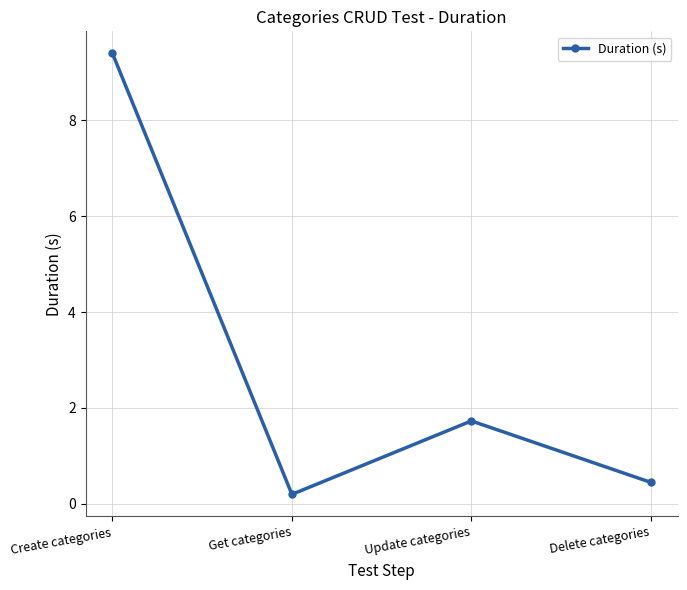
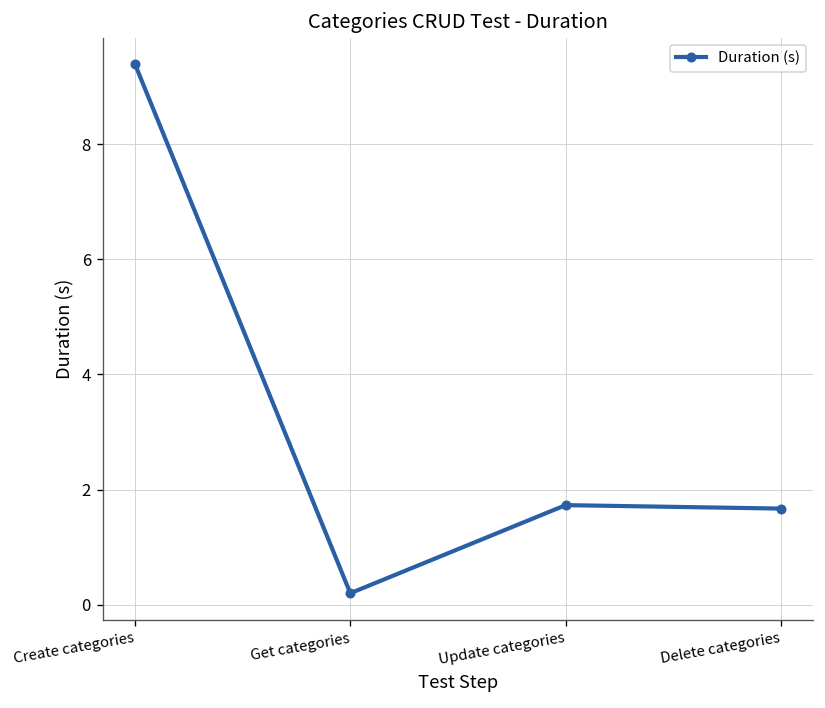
Delete categories: 0.5 -> 1.7
